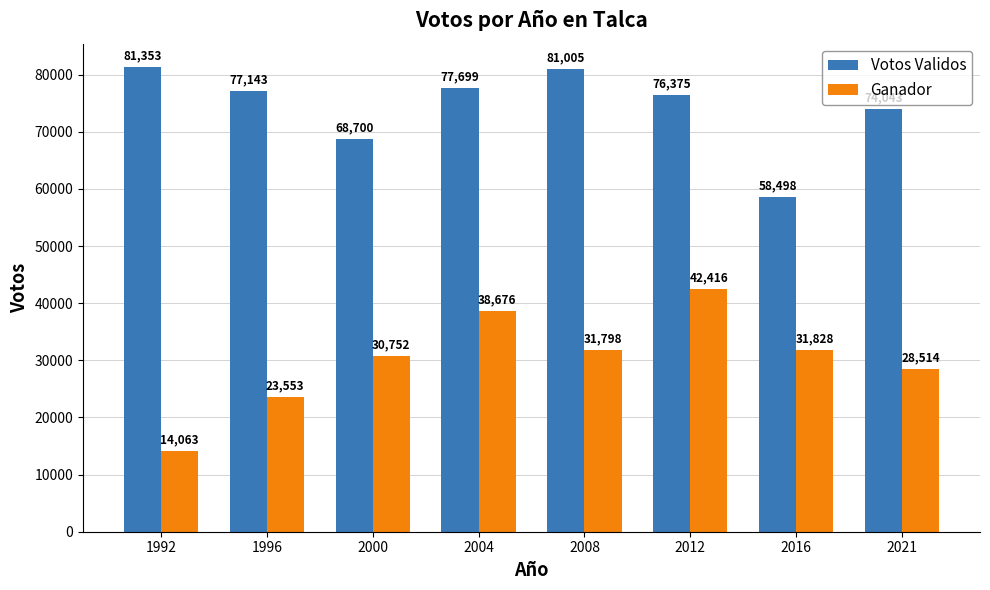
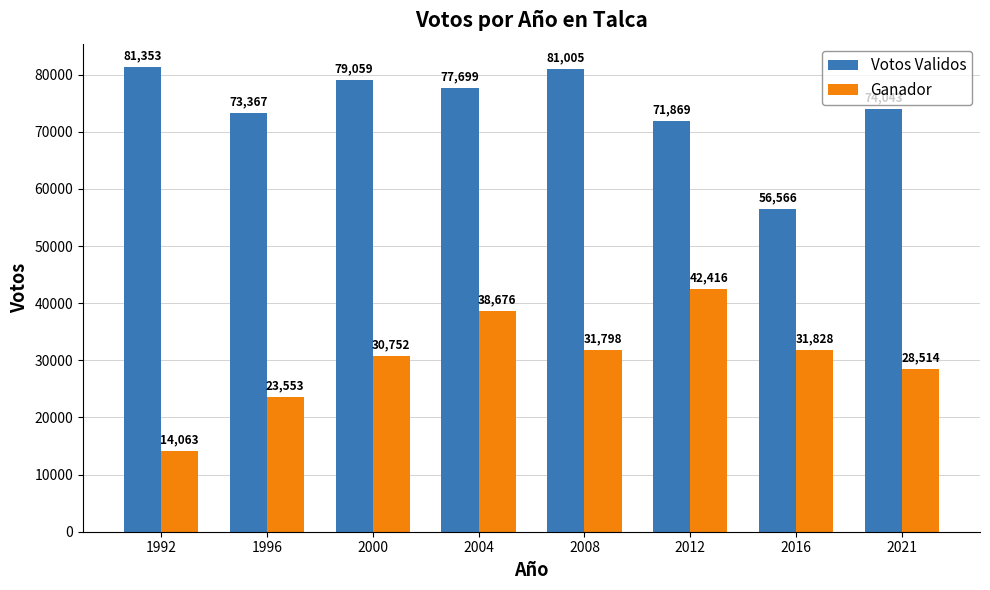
Votos Validos, 1996: 77,143 -> 73,367
Votos Validos, 2000: 68,700 -> 79,059
Votos Validos, 2012: 76,375 -> 71,869
Votos Validos, 2016: 58,498 -> 56,566
